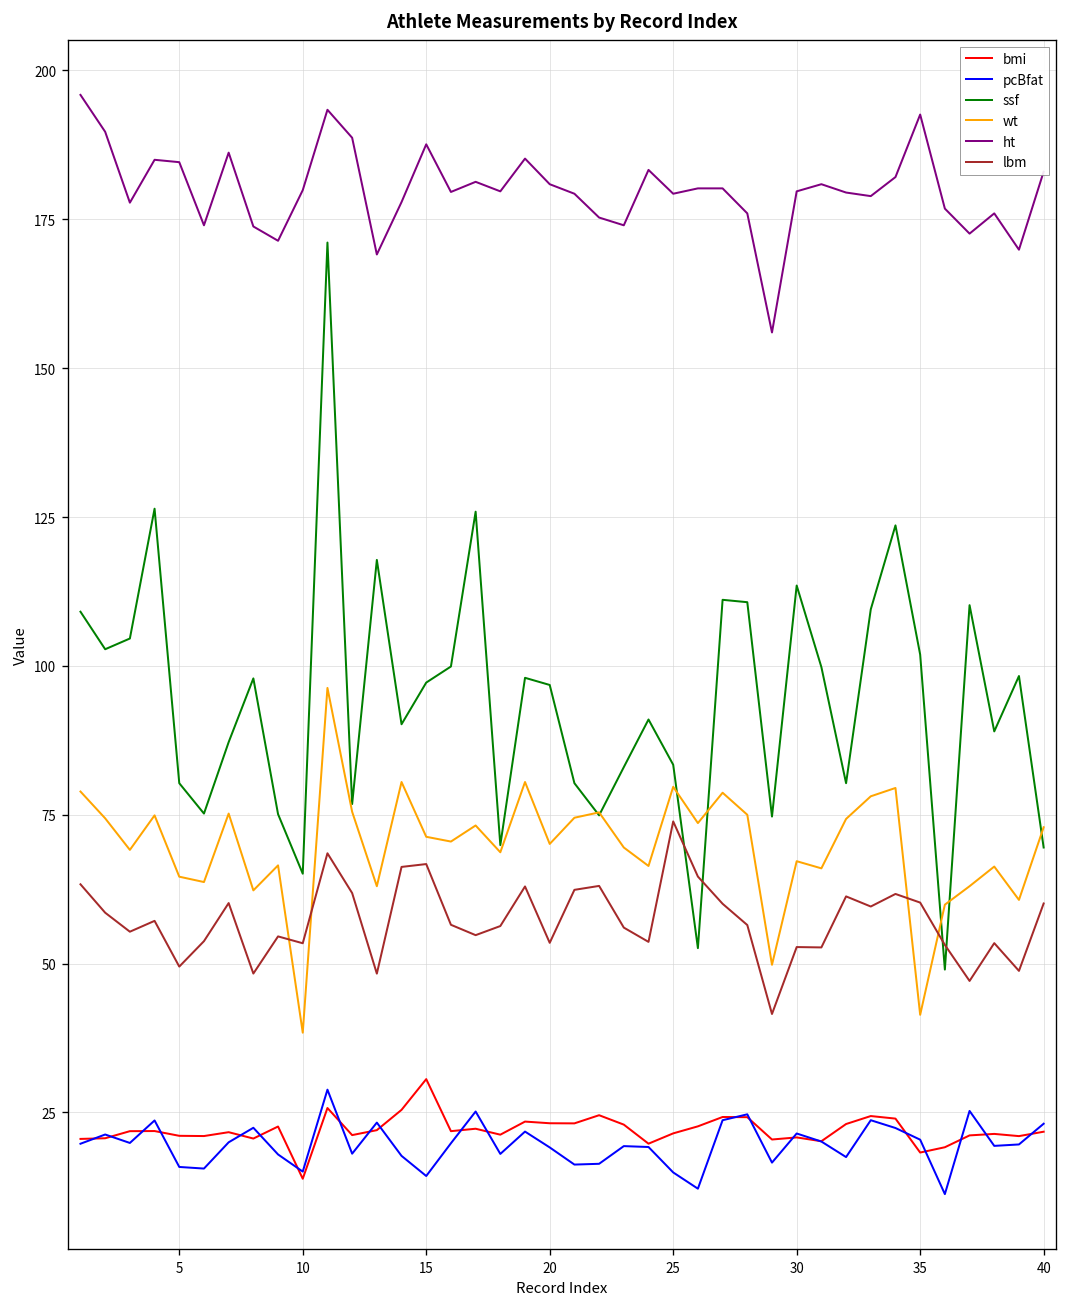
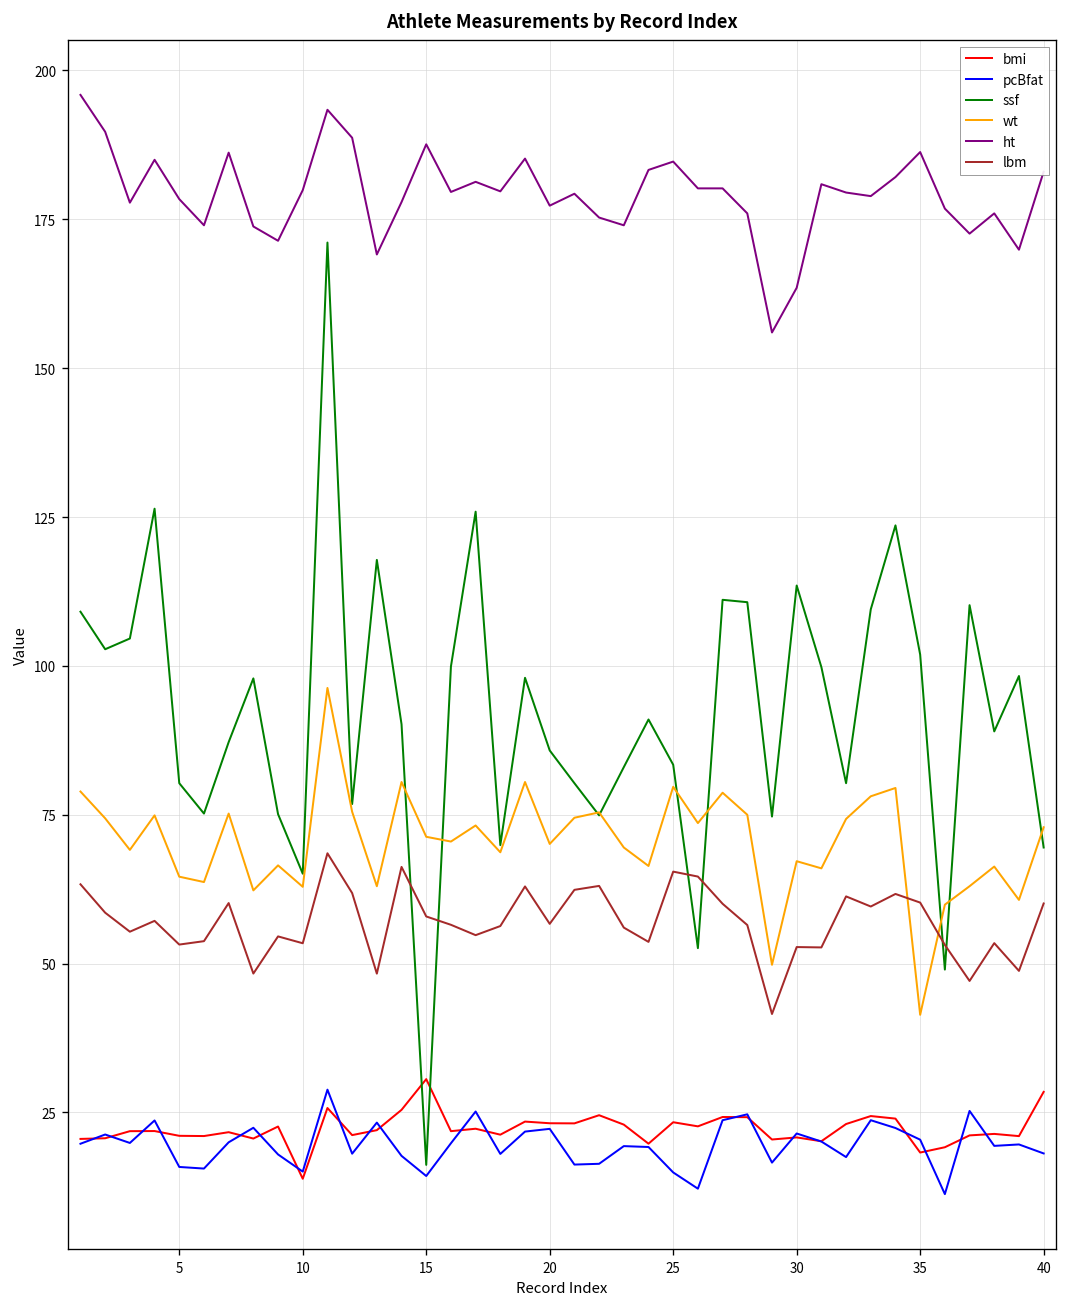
ht, 5: 185 -> 178
lbm, 5: 50 -> 53
wt, 10: 38 -> 63
ssf, 15: 97 -> 16
lbm, 15: 67 -> 58
pcBfat, 20: 19 -> 22
ssf, 20: 97 -> 86
ht, 20: 181 -> 177
lbm, 20: 53 -> 57
bmi, 25: 21 -> 23
ht, 25: 179 -> 185
lbm, 25: 74 -> 65
ht, 30: 180 -> 164
ht, 35: 193 -> 186
bmi, 40: 22 -> 28
pcBfat, 40: 23 -> 18
